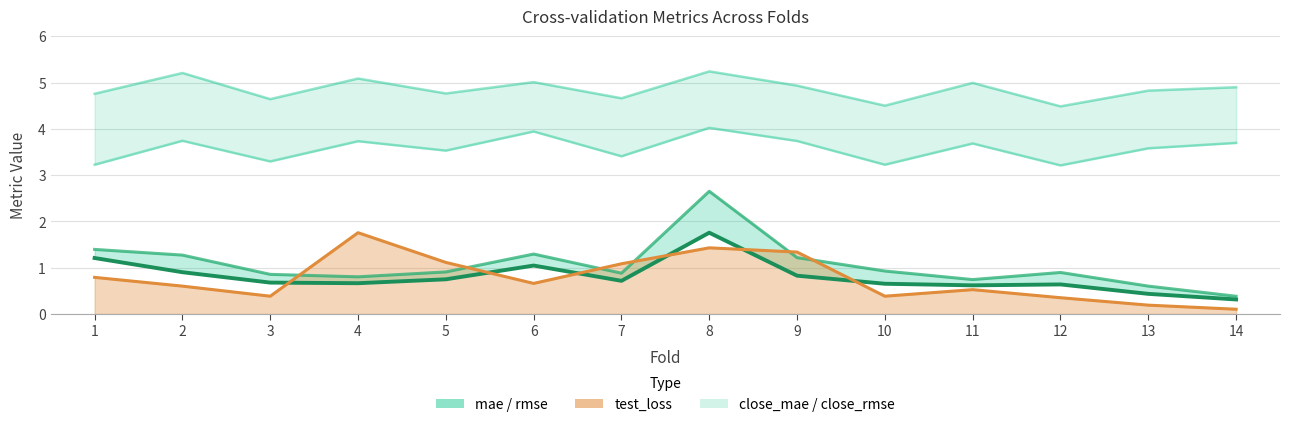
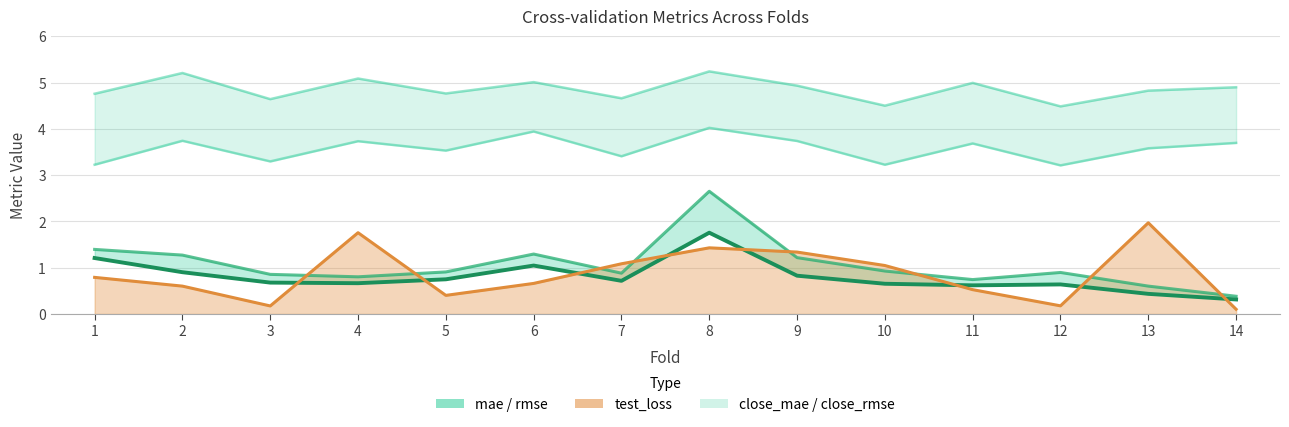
test_loss, 3: 0.4 -> 0.2
test_loss, 5: 1.1 -> 0.4
test_loss, 10: 0.4 -> 1.0
test_loss, 12: 0.4 -> 0.2
test_loss, 13: 0.2 -> 2.0
